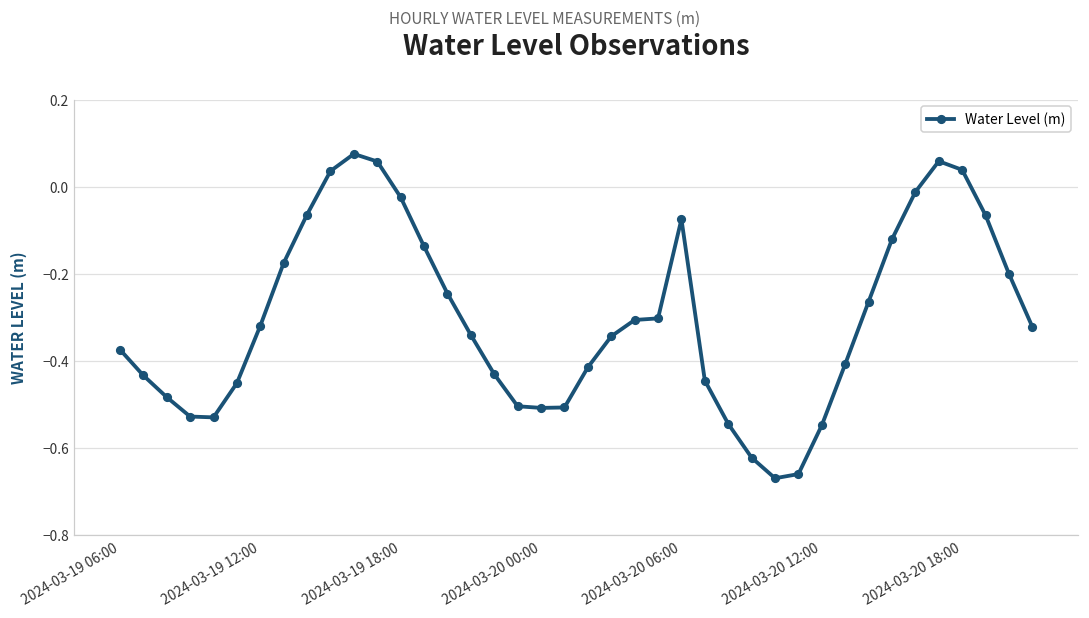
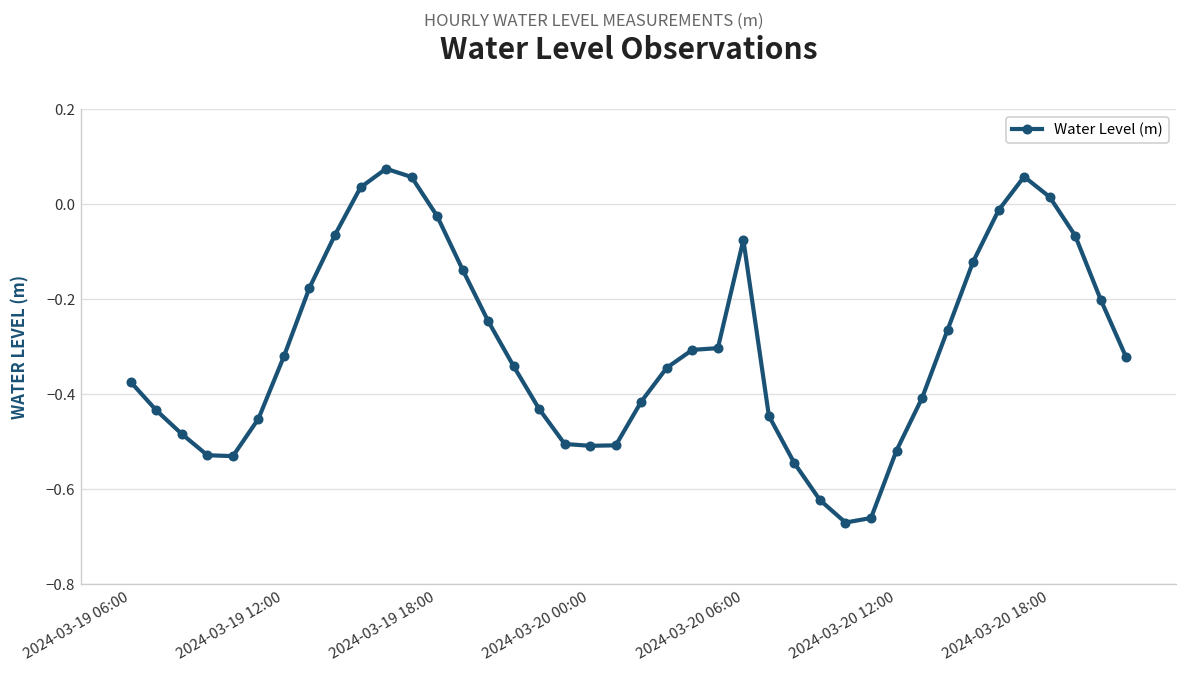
2024-03-20 12:00: -0.55 -> -0.52
2024-03-20 18:00: 0.04 -> 0.02
